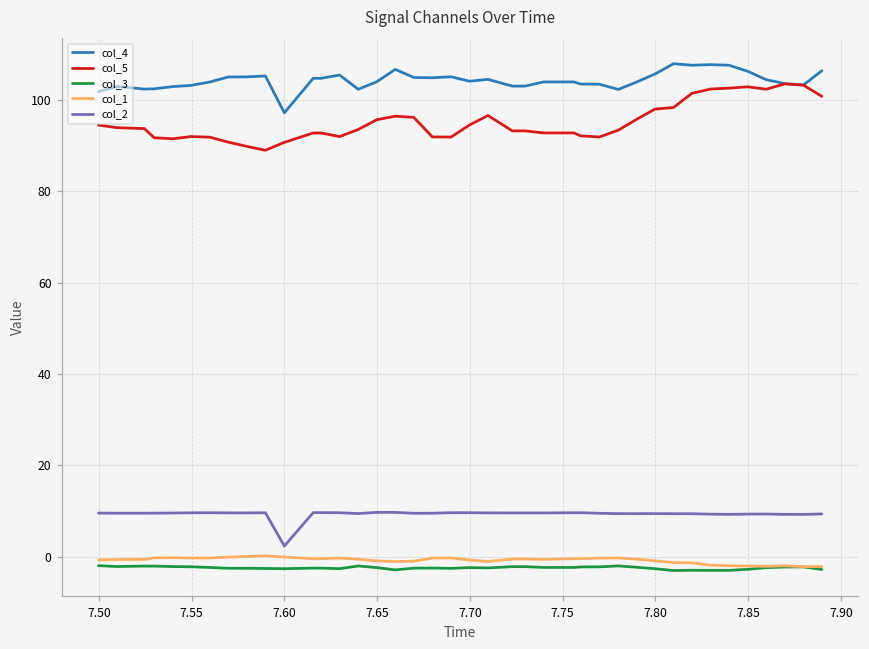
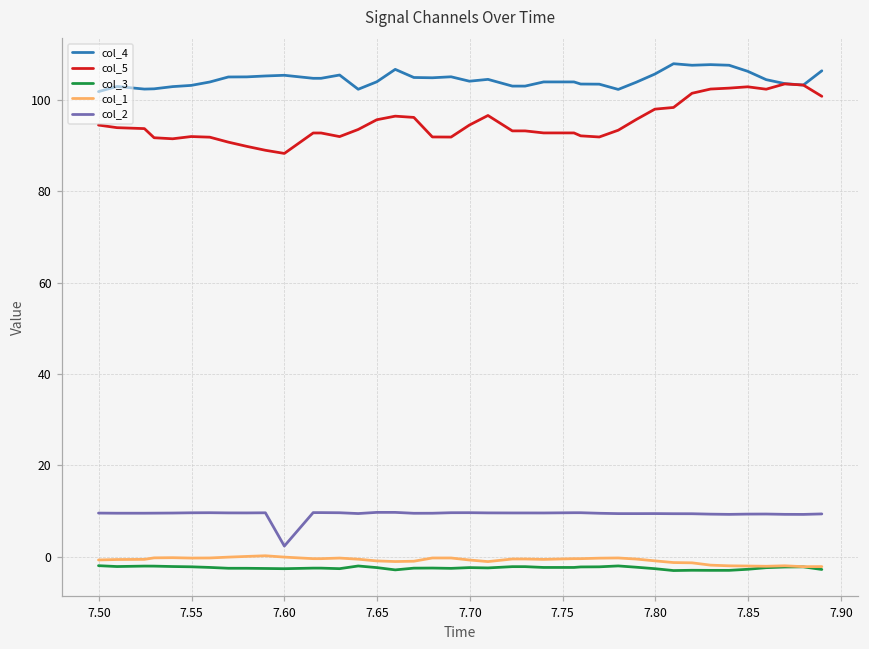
col_4, 7.60: 97 -> 105
col_5, 7.60: 91 -> 88
